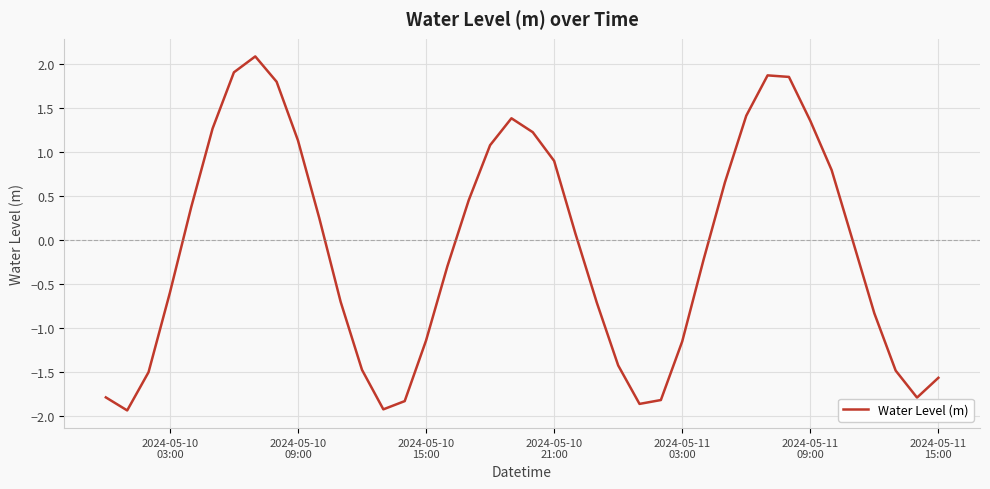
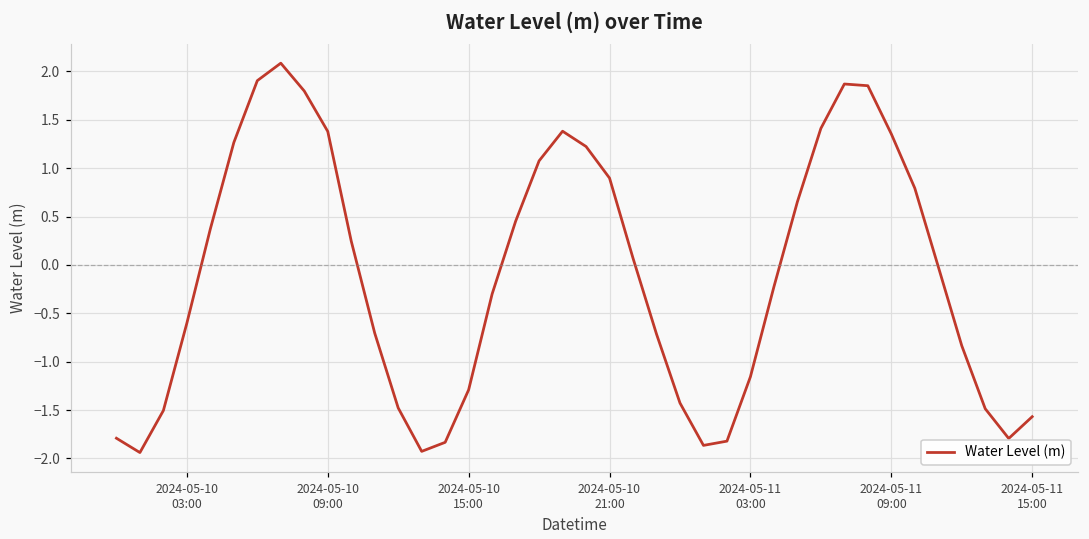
2024-05-10 09:00: 1.1 -> 1.4
2024-05-10 15:00: -1.1 -> -1.3
